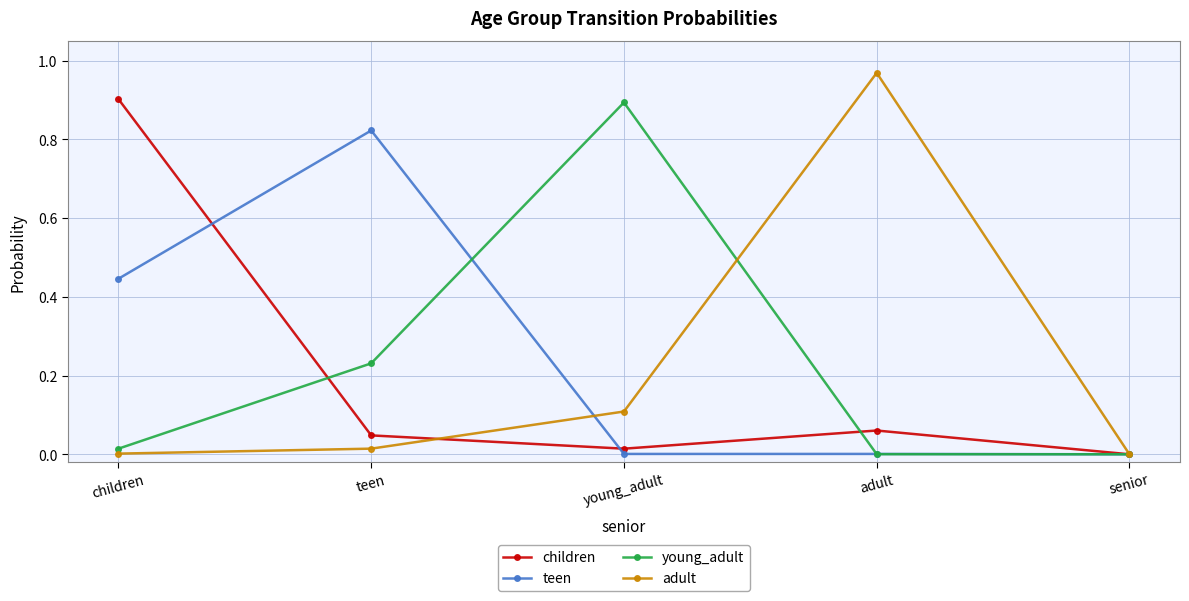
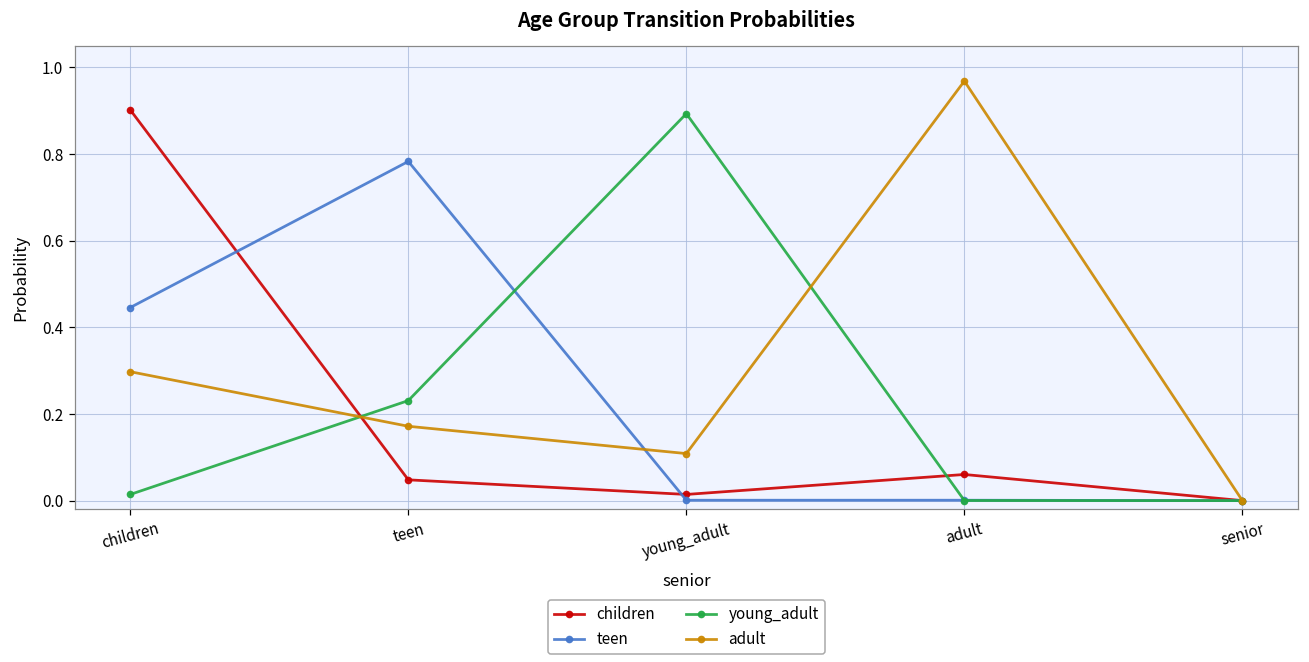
adult, children: 0.00 -> 0.30
teen, teen: 0.82 -> 0.78
adult, teen: 0.01 -> 0.17
